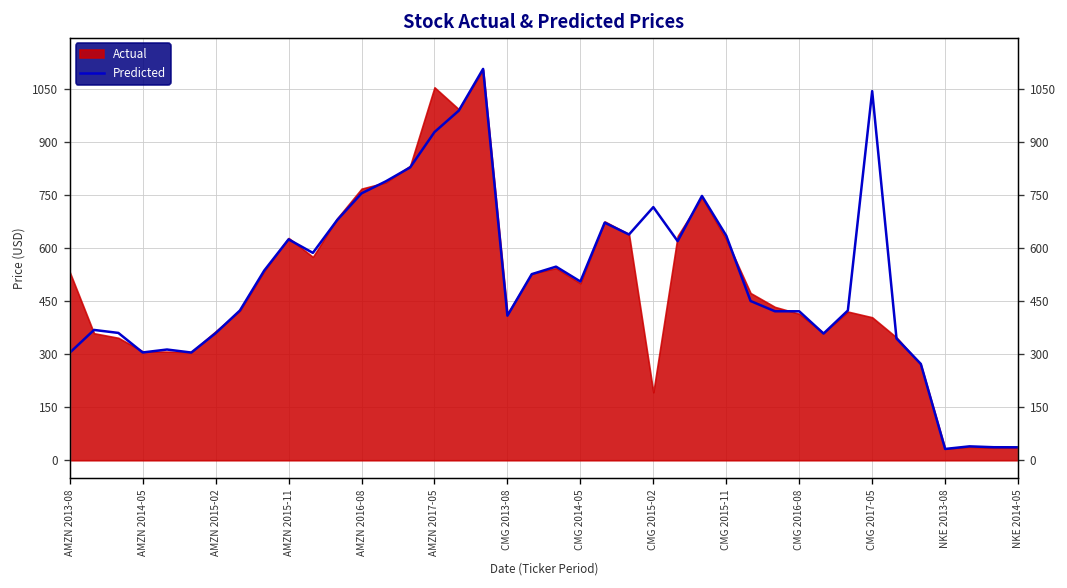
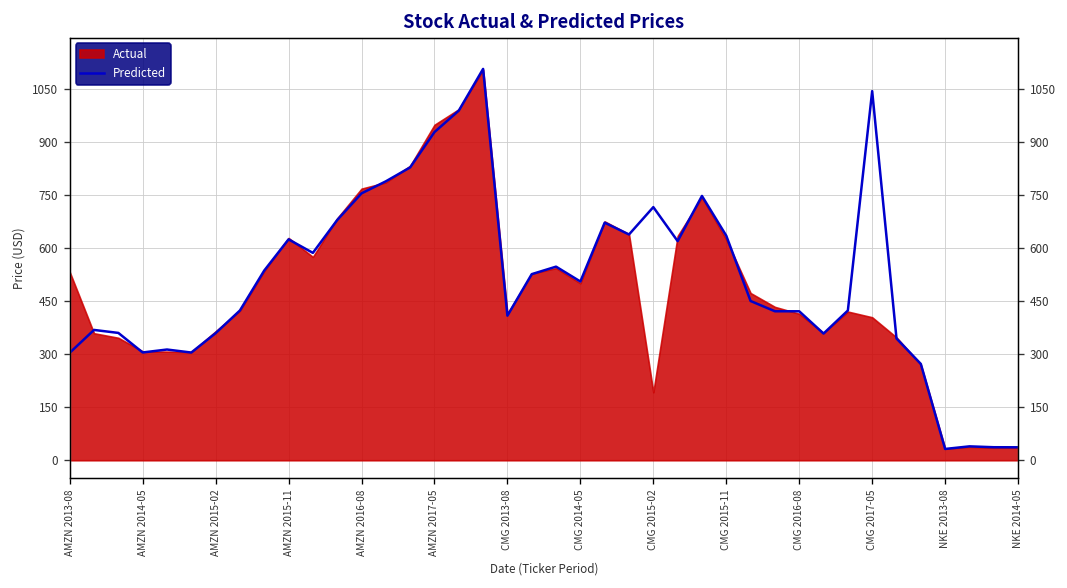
Actual, AMZN 2017-05: 1050 -> 950
